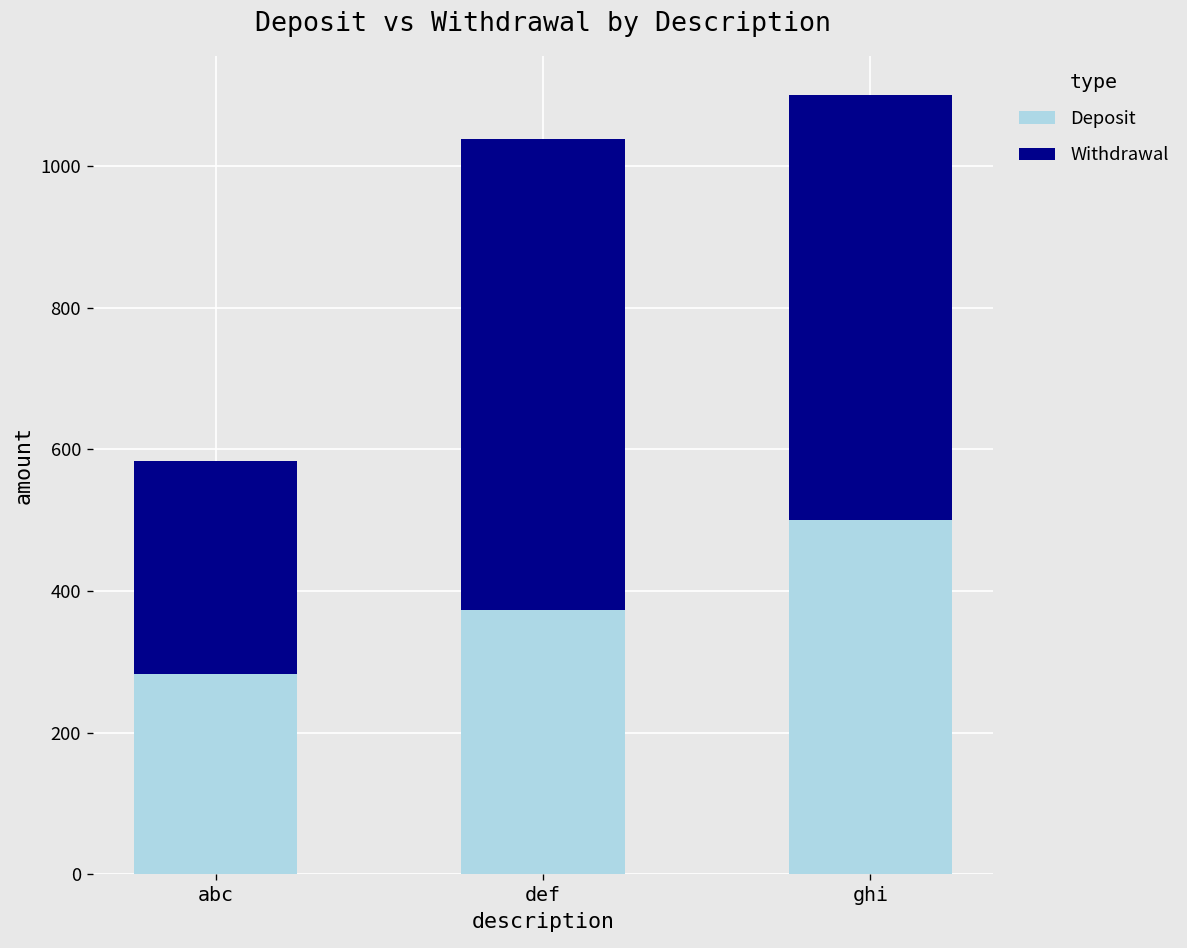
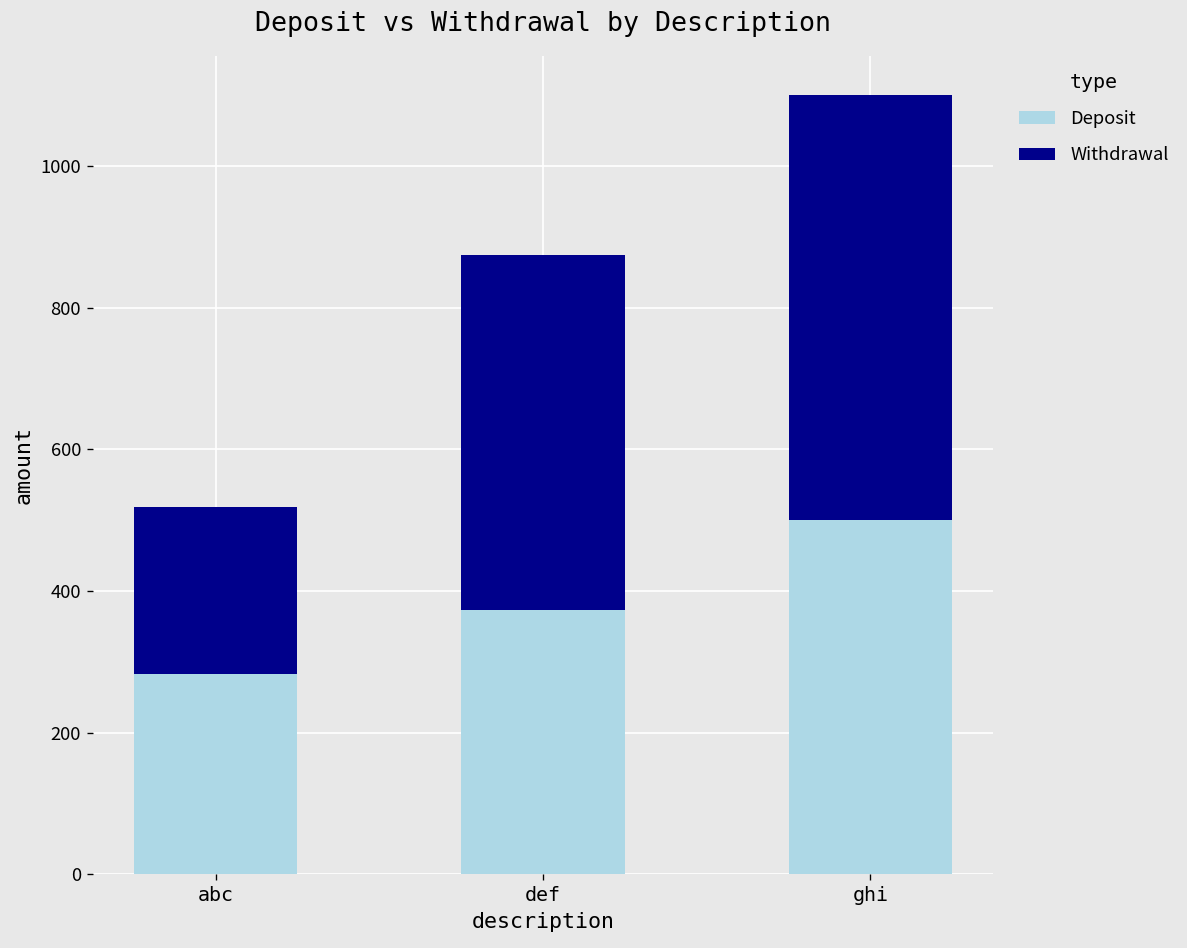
Withdrawal, abc: 300 -> 240
Withdrawal, def: 660 -> 500
